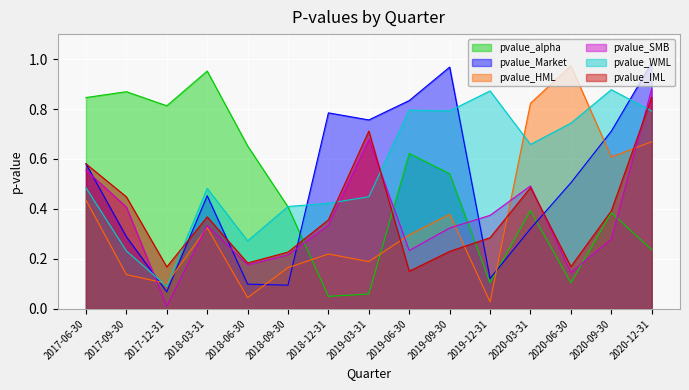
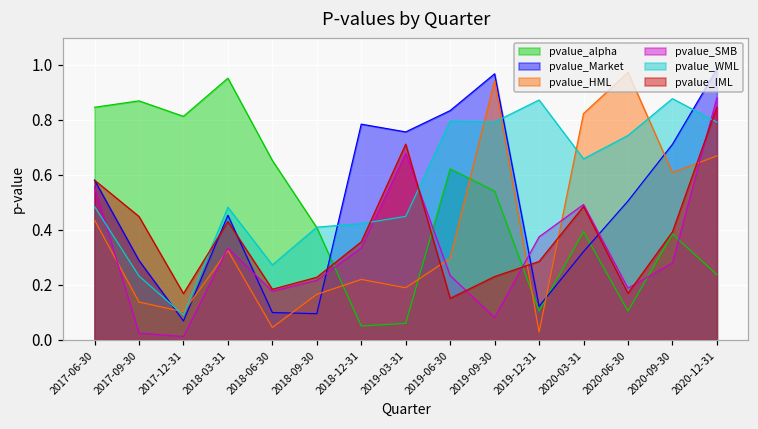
pvalue_SMB, 2017-09-30: 0.41 -> 0.02
pvalue_IML, 2018-03-31: 0.37 -> 0.43
pvalue_HML, 2019-09-30: 0.38 -> 0.94
pvalue_SMB, 2019-09-30: 0.32 -> 0.08
pvalue_SMB, 2020-06-30: 0.15 -> 0.19
